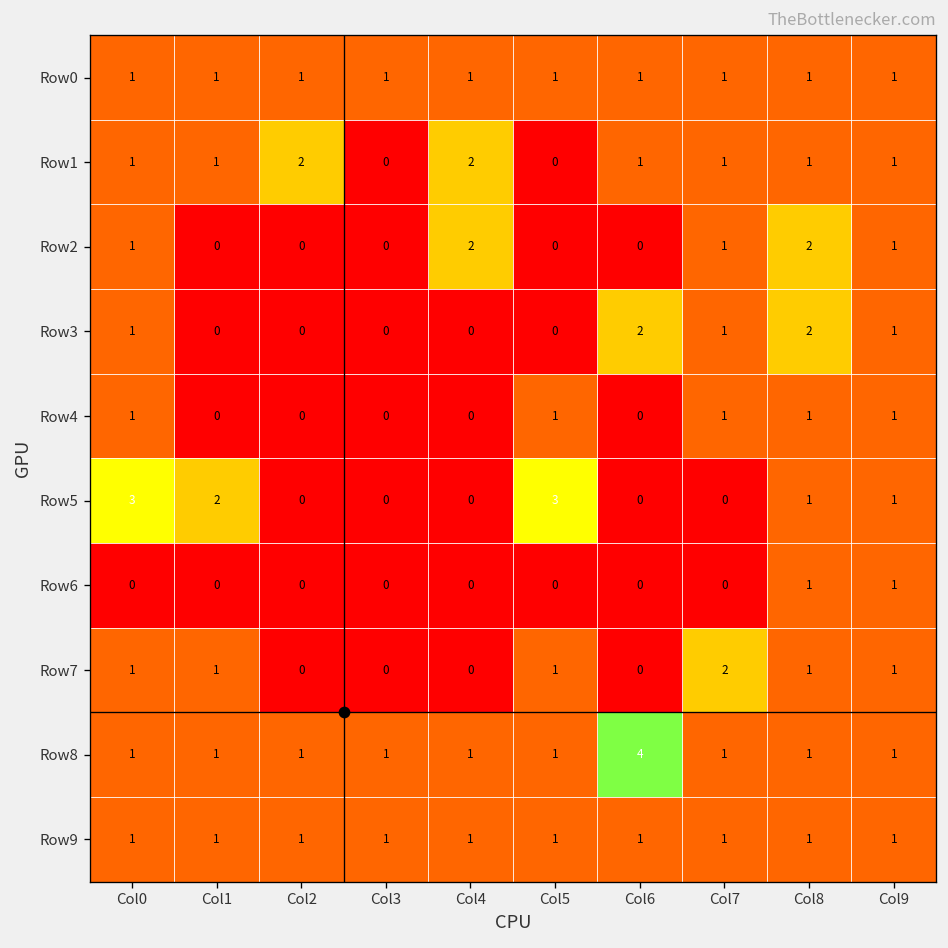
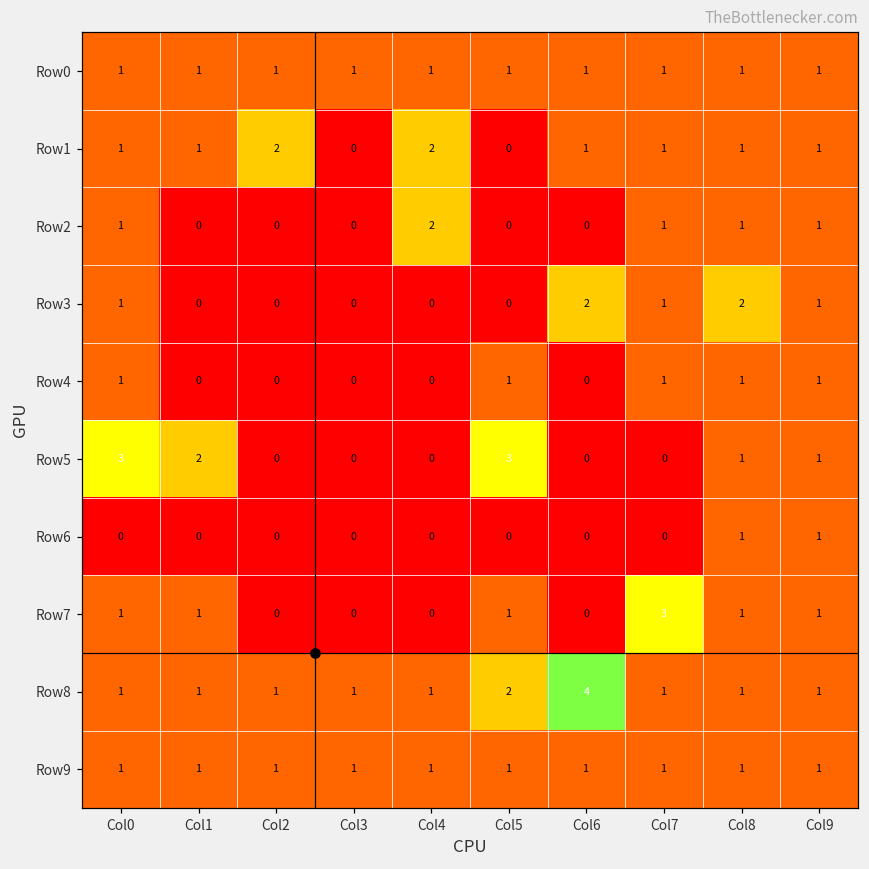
Row2, Col8: 2 -> 1
Row7, Col7: 2 -> 3
Row8, Col5: 1 -> 2
